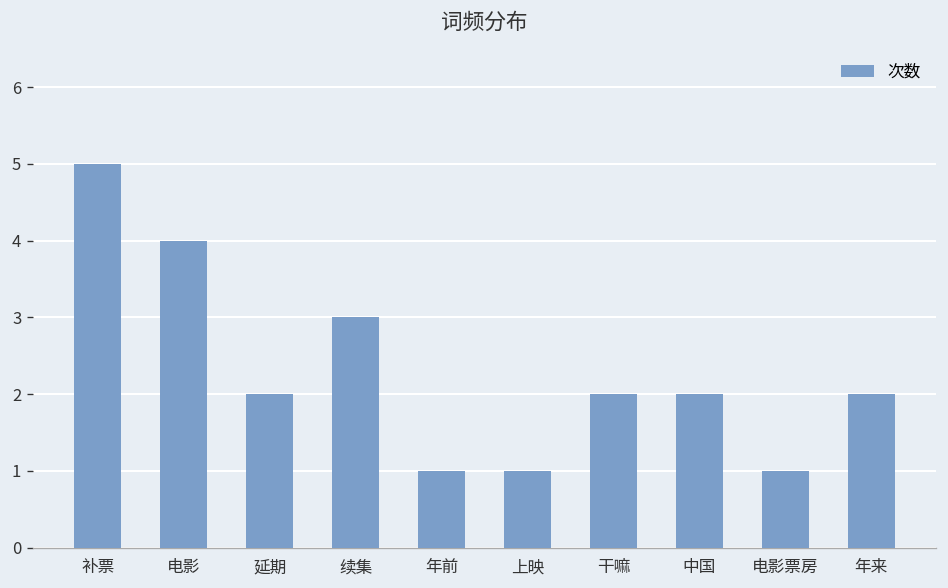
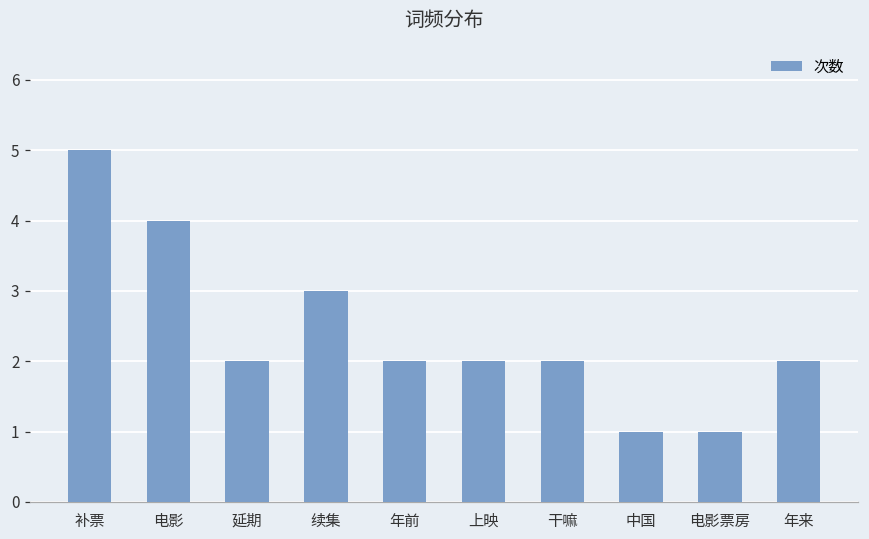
年前: 1 -> 2
上映: 1 -> 2
中国: 2 -> 1
